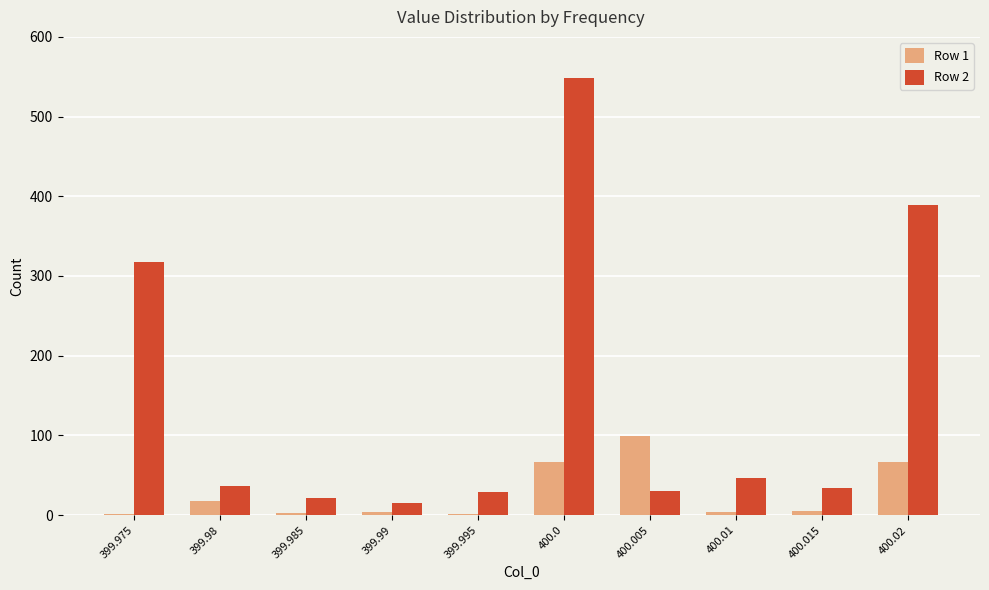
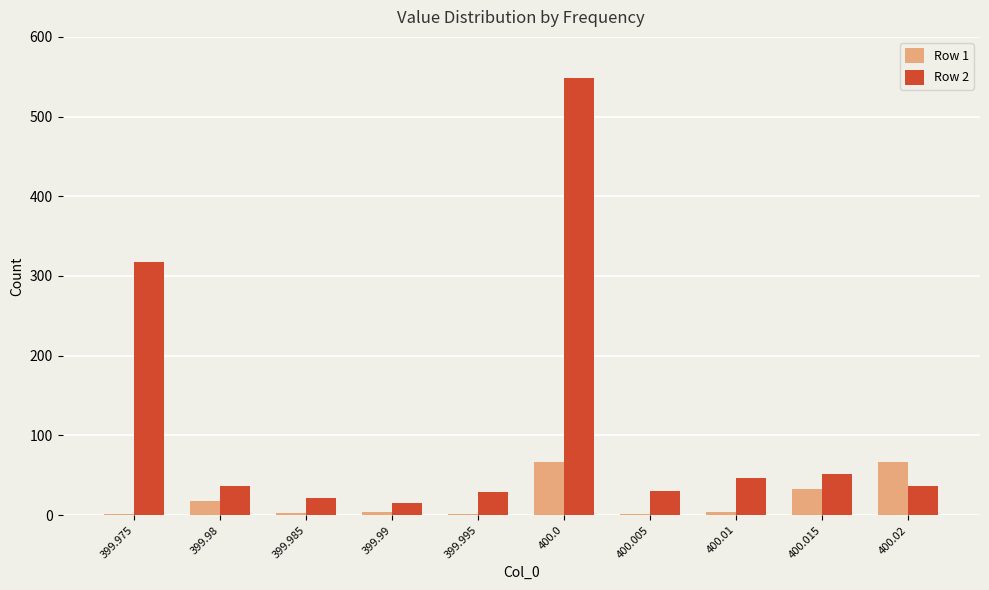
Row 1, 400.005: 100 -> 0
Row 1, 400.015: 10 -> 30
Row 2, 400.015: 30 -> 50
Row 2, 400.02: 390 -> 40
